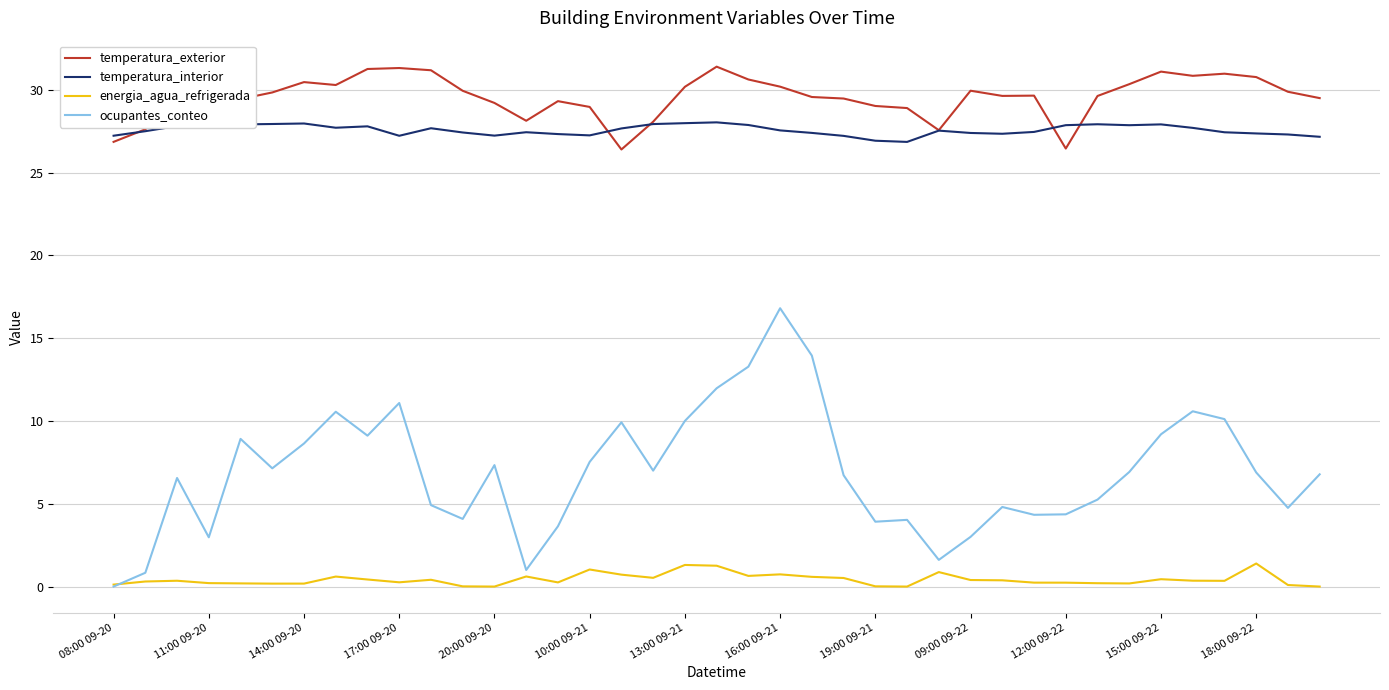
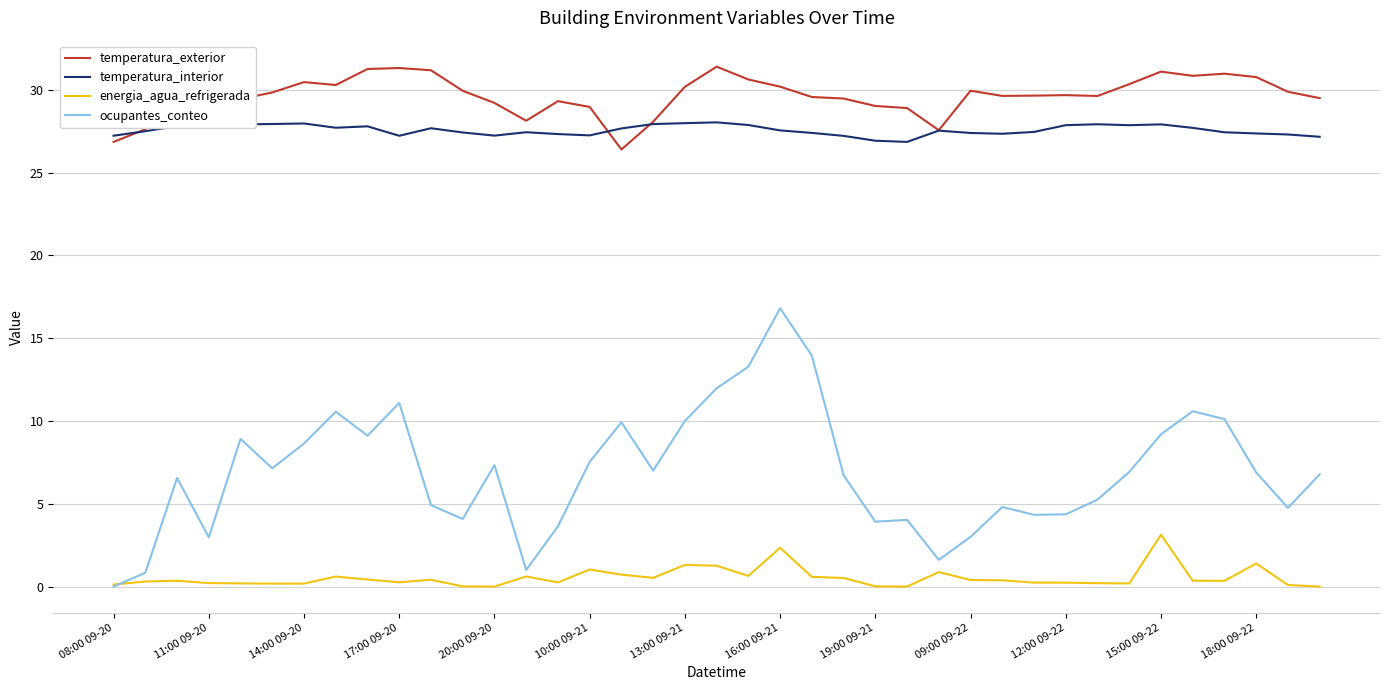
energia_agua_refrigerada, 16:00 09-21: 0.7 -> 2.3
temperatura_exterior, 12:00 09-22: 26.4 -> 29.7
energia_agua_refrigerada, 15:00 09-22: 0.4 -> 3.1
